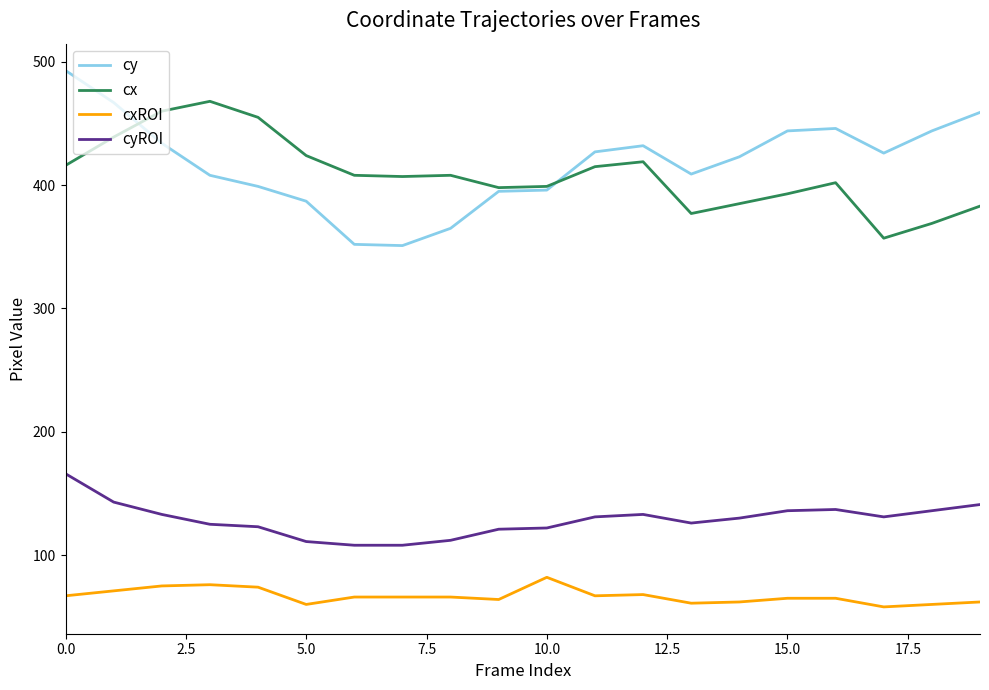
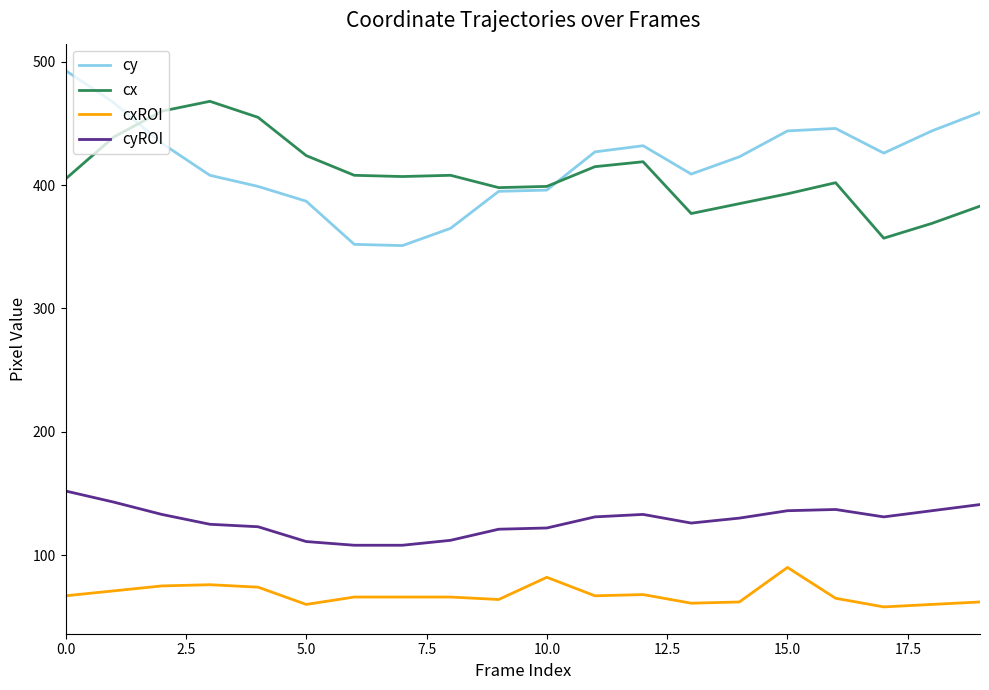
cx, 0.0: 416 -> 405
cyROI, 0.0: 166 -> 152
cxROI, 15.0: 65 -> 90
